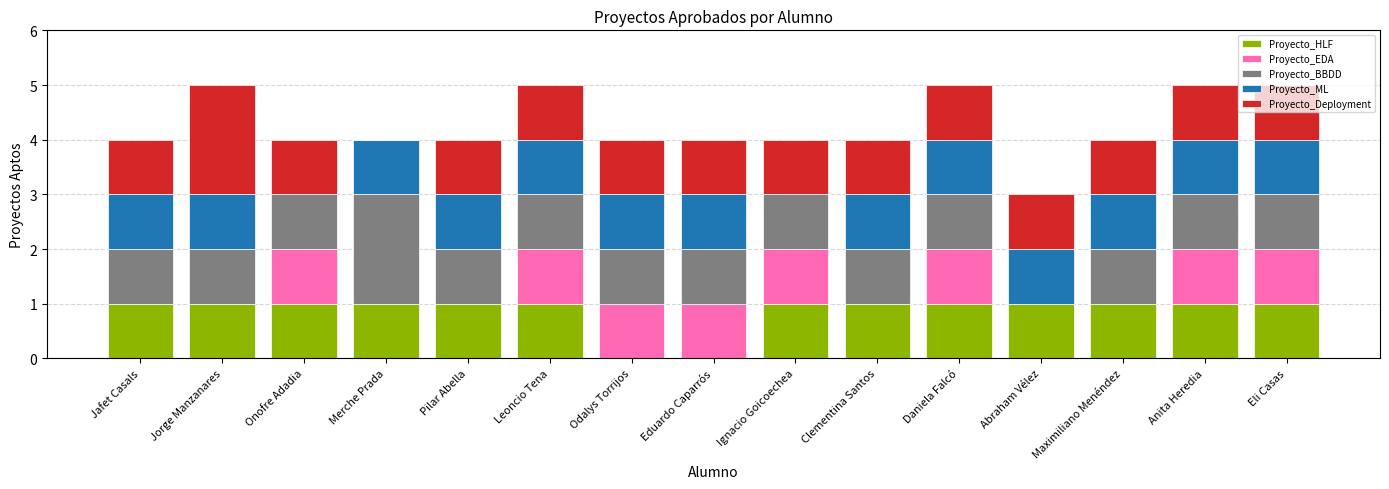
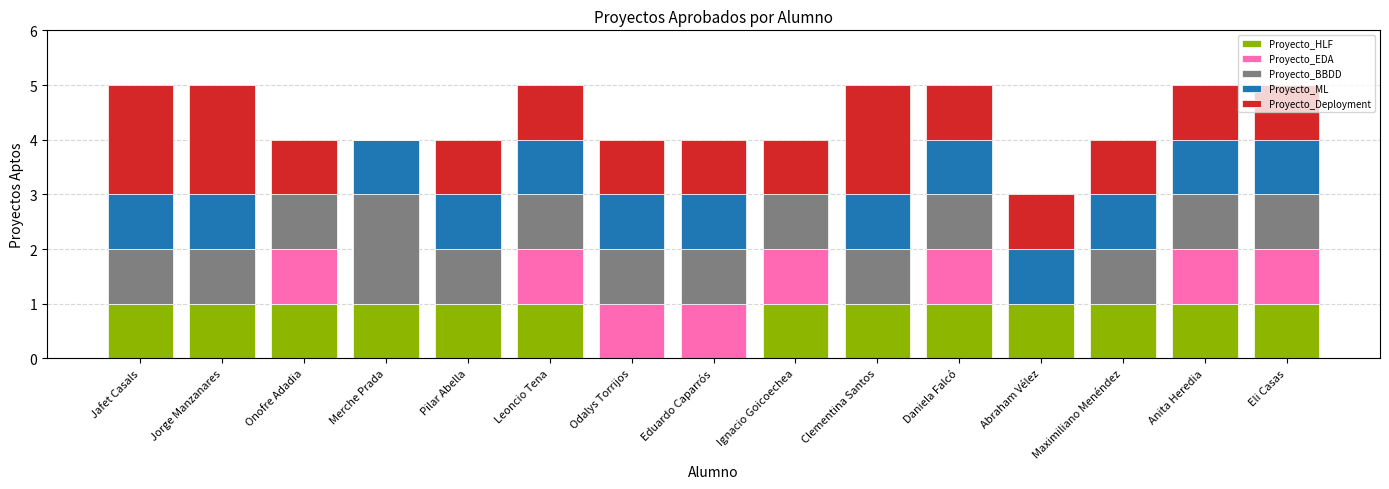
Proyecto_Deployment, Jafet Casals: 1 -> 2
Proyecto_Deployment, Clementina Santos: 1 -> 2
